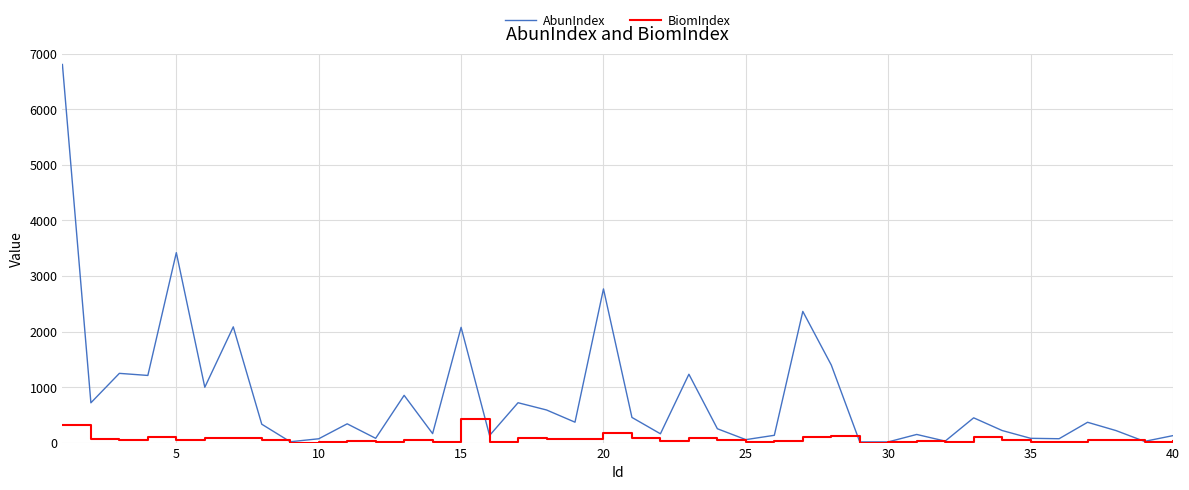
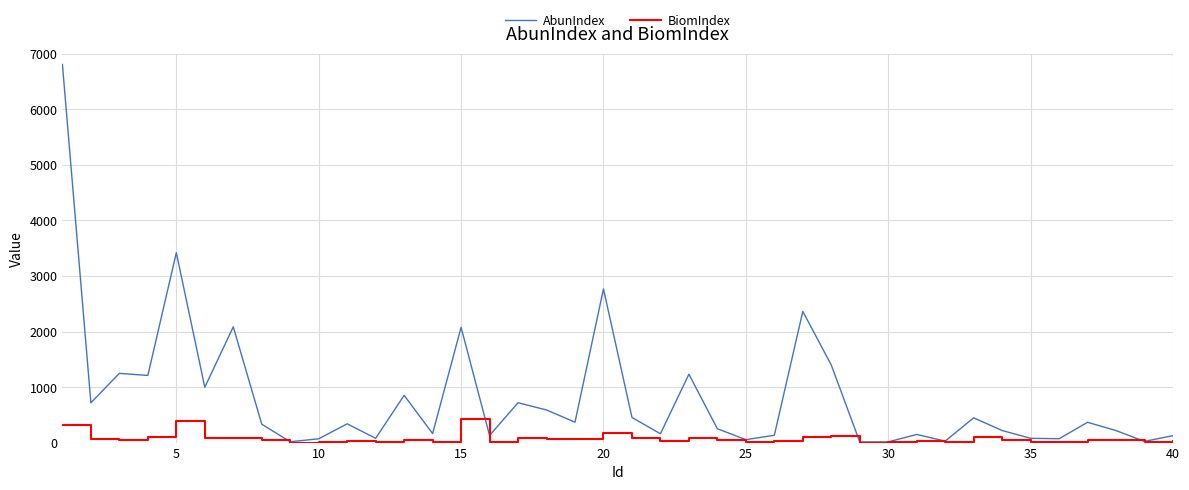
BiomIndex, 5: 100 -> 400
